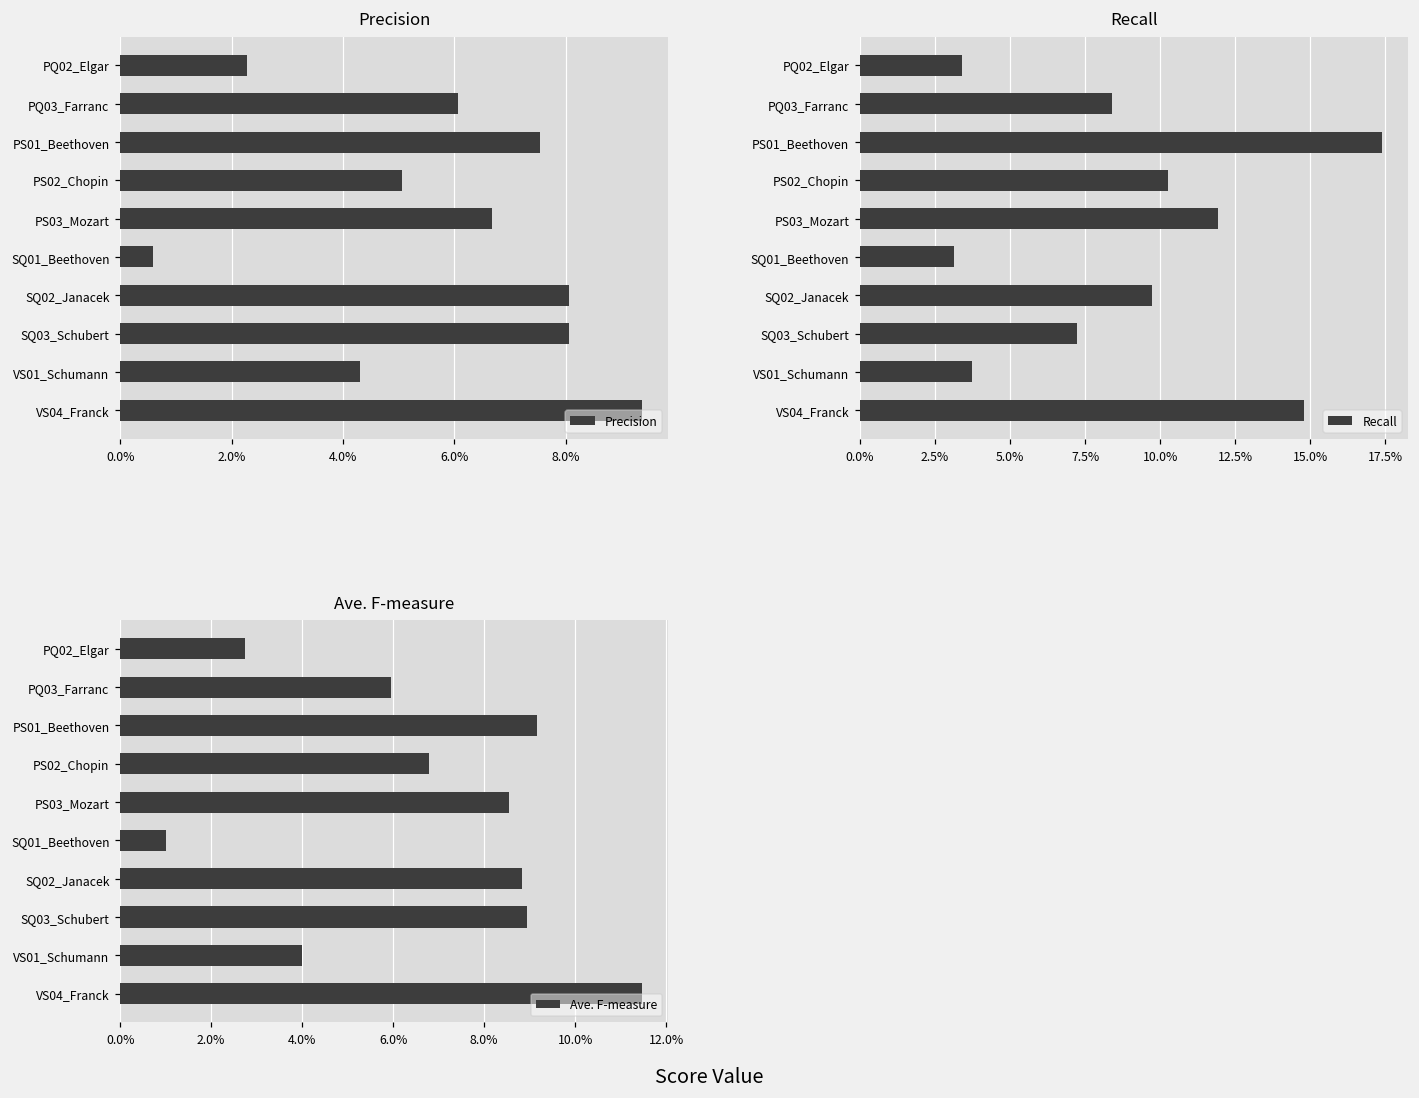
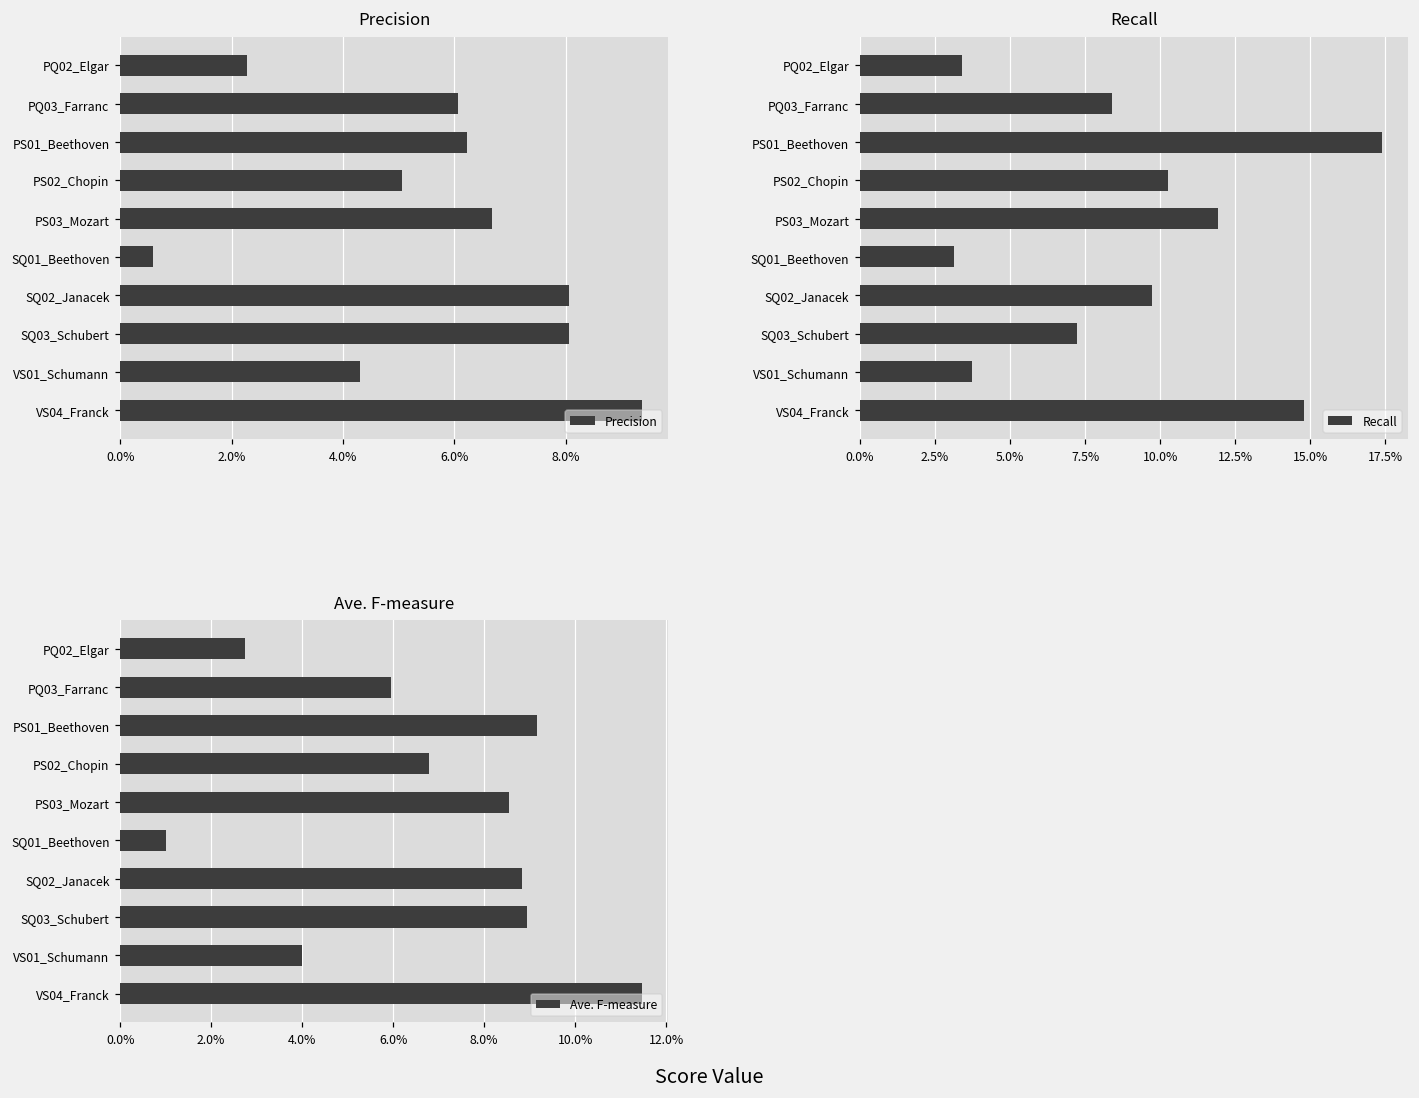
Precision, PS01_Beethoven: 7.5% -> 6.2%
